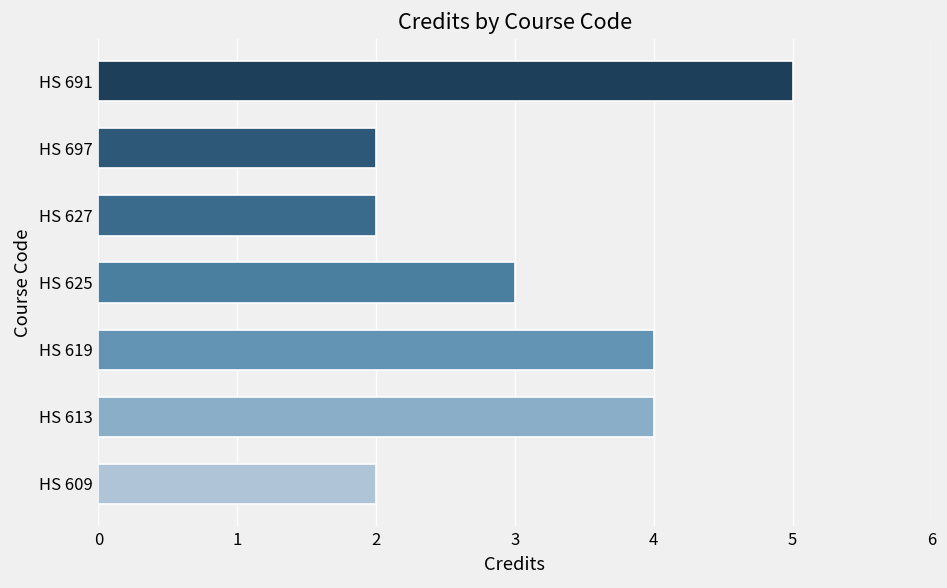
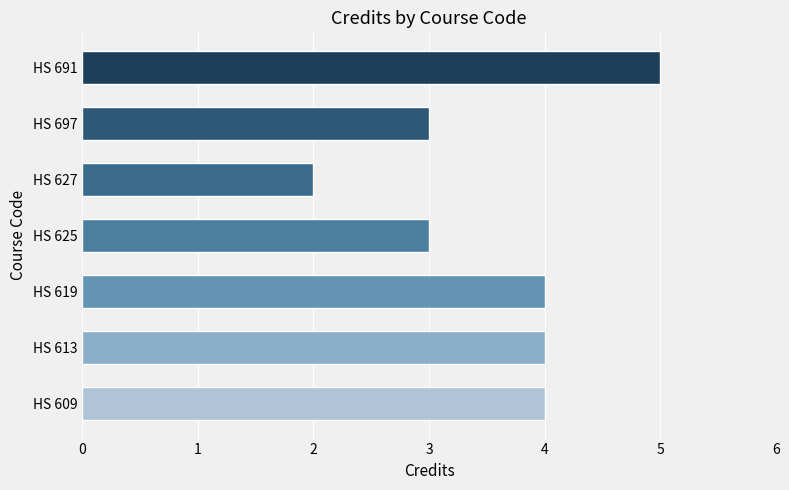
HS 697: 2 -> 3
HS 609: 2 -> 4
